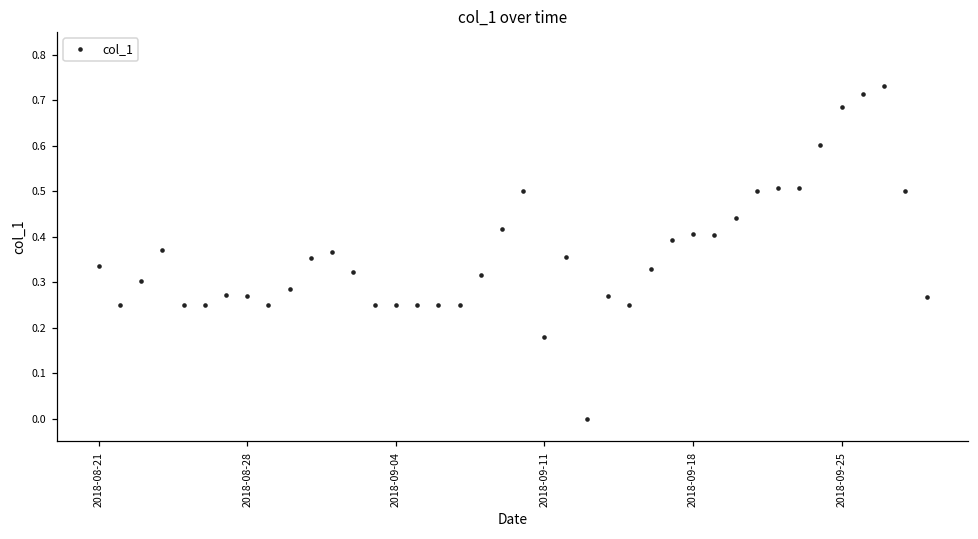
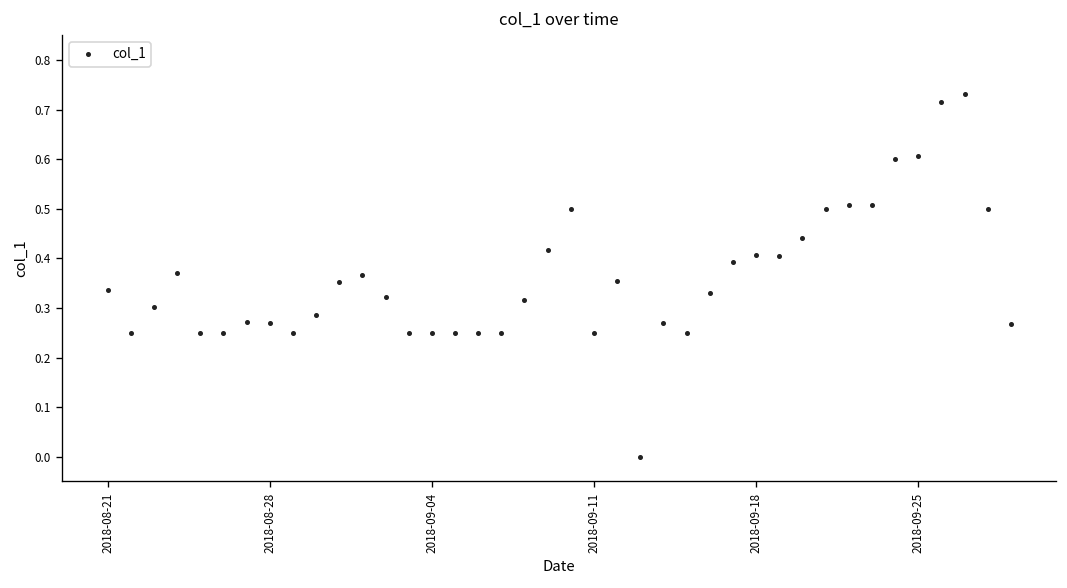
2018-09-11: 0.18 -> 0.25
2018-09-25: 0.68 -> 0.61
